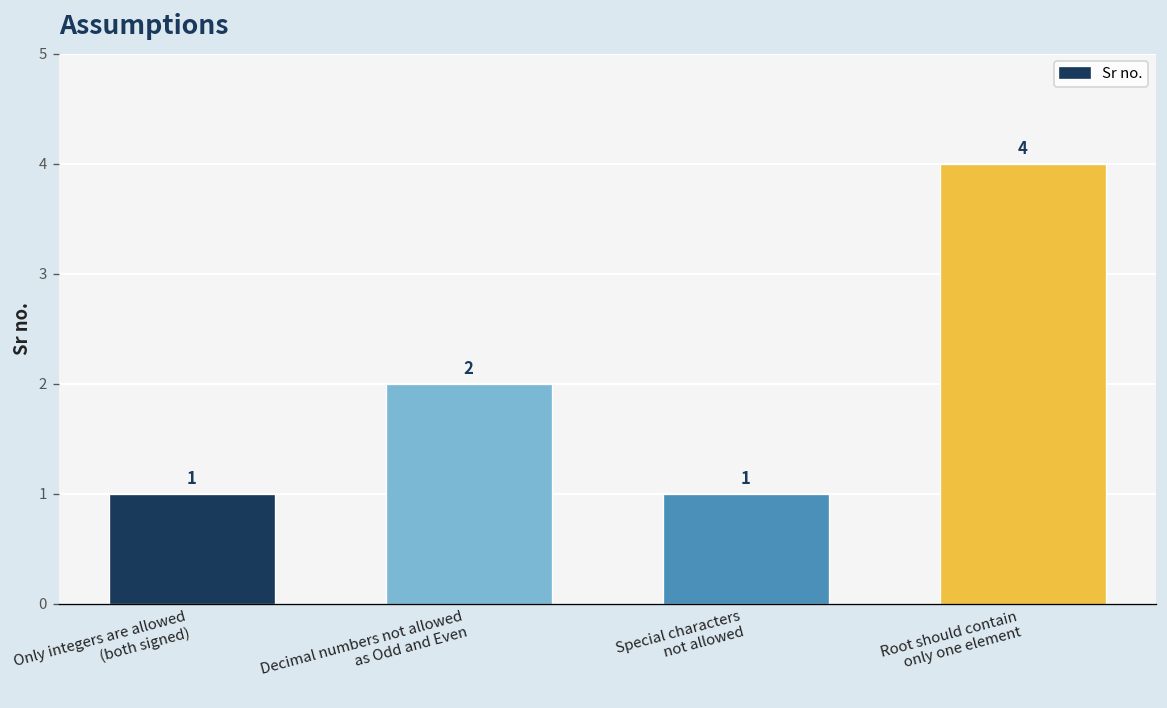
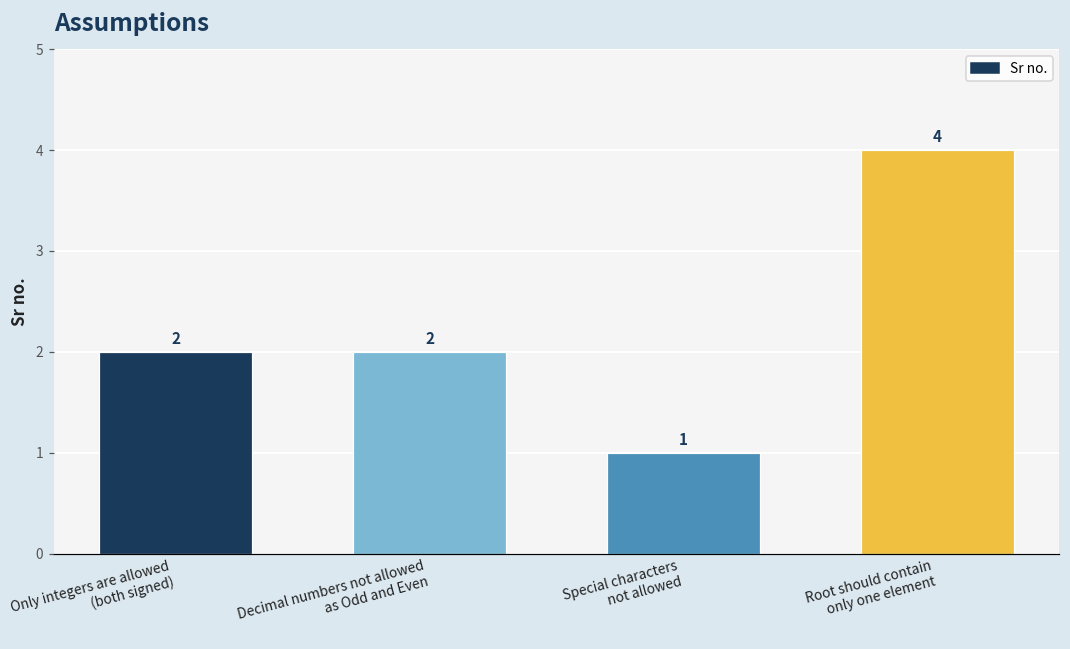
Only integers are allowed (both signed): 1 -> 2
